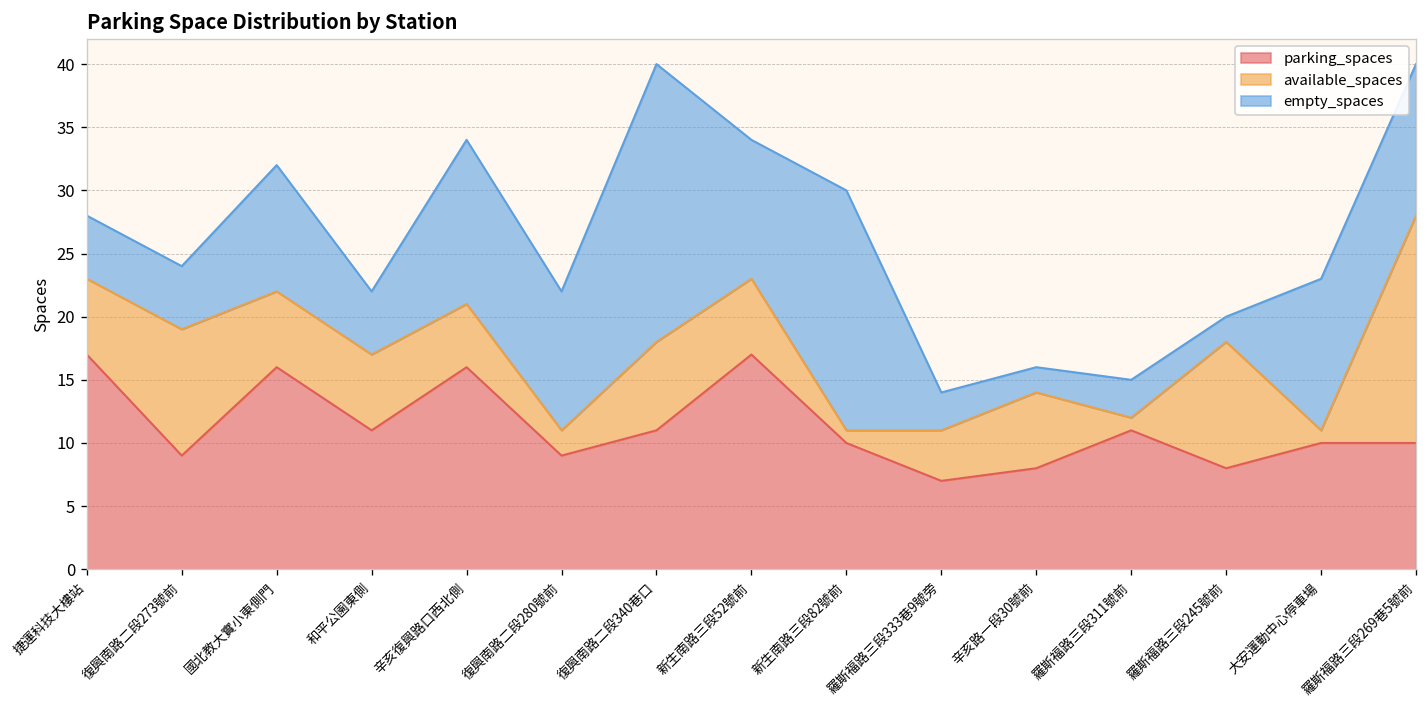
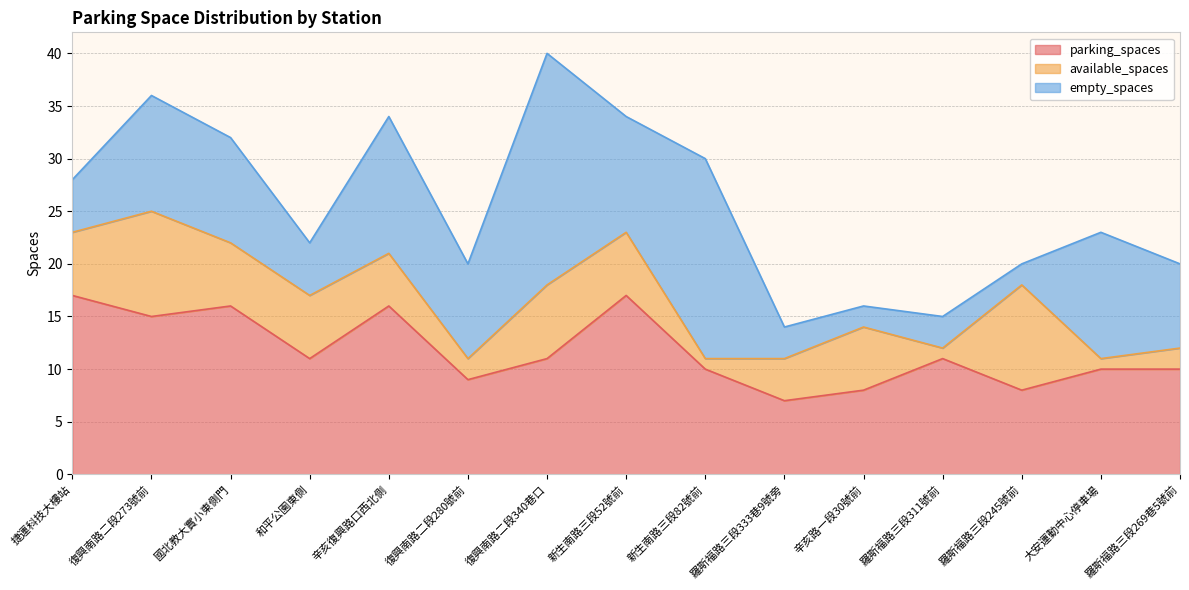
parking_spaces, 復興南路二段273號前: 9 -> 15
empty_spaces, 復興南路二段273號前: 5 -> 11
empty_spaces, 復興南路二段280號前: 11 -> 9
available_spaces, 羅斯福路三段269巷5號前: 18 -> 2
empty_spaces, 羅斯福路三段269巷5號前: 12 -> 8
